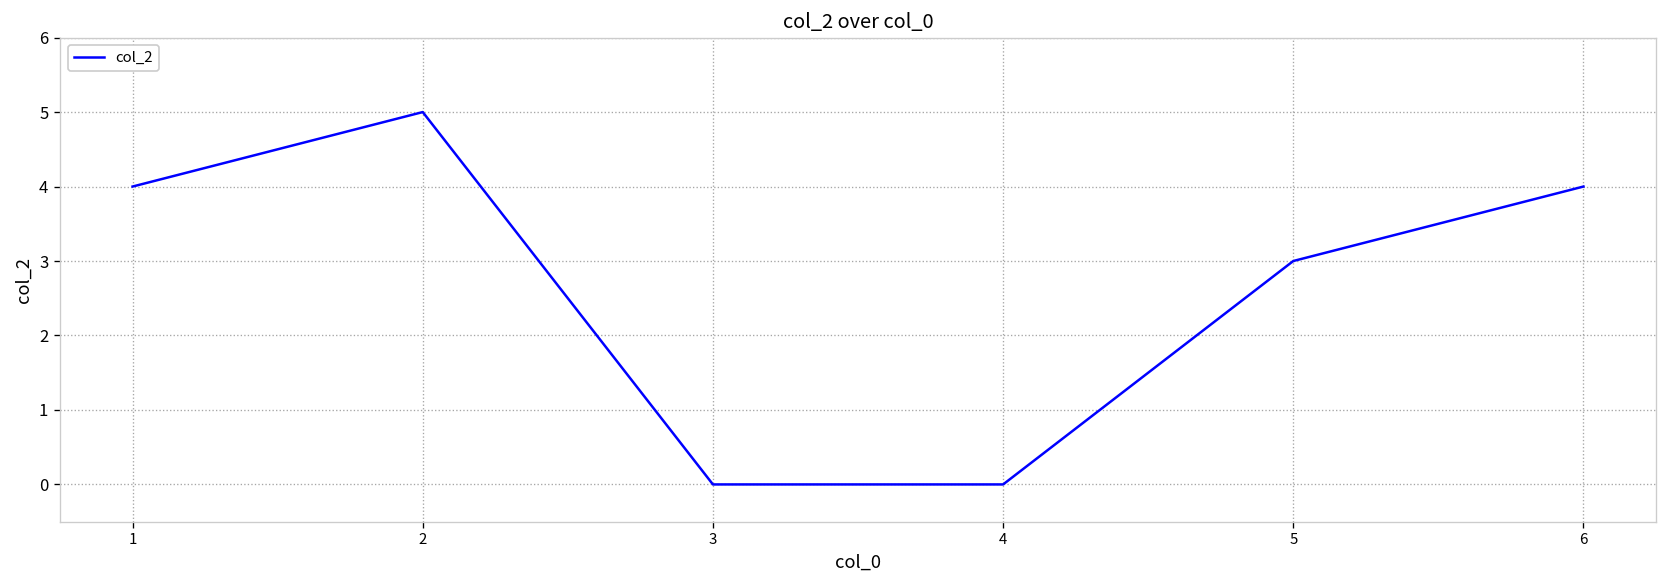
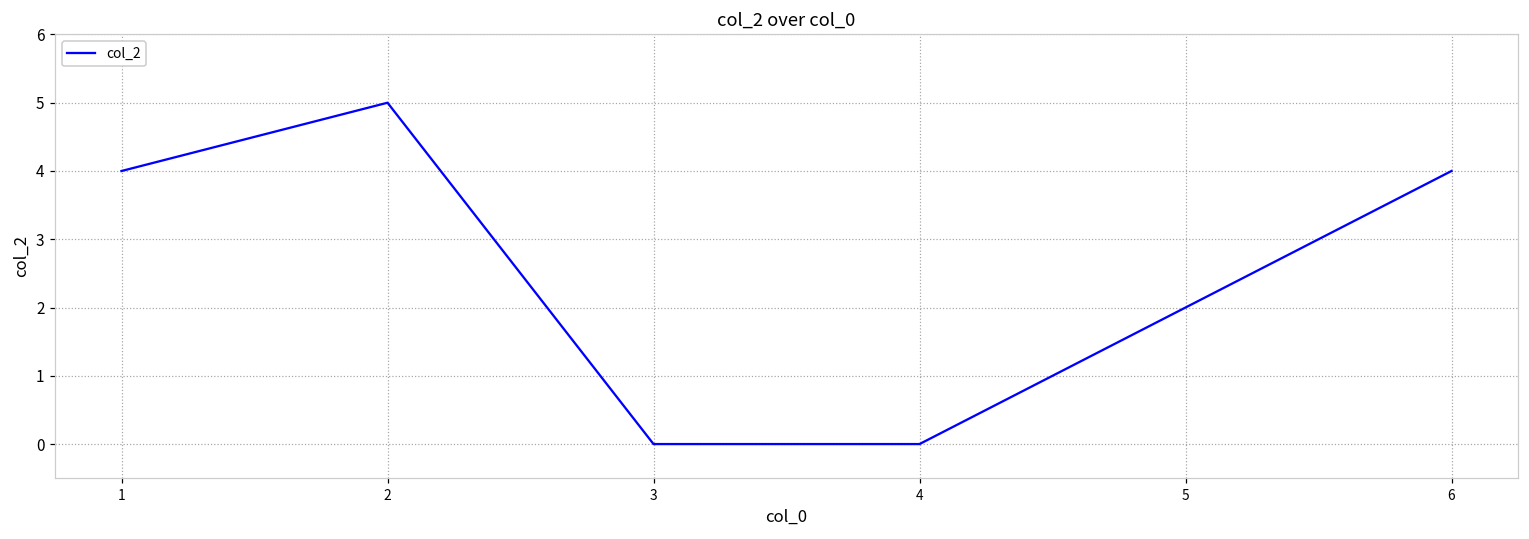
5: 3 -> 2
